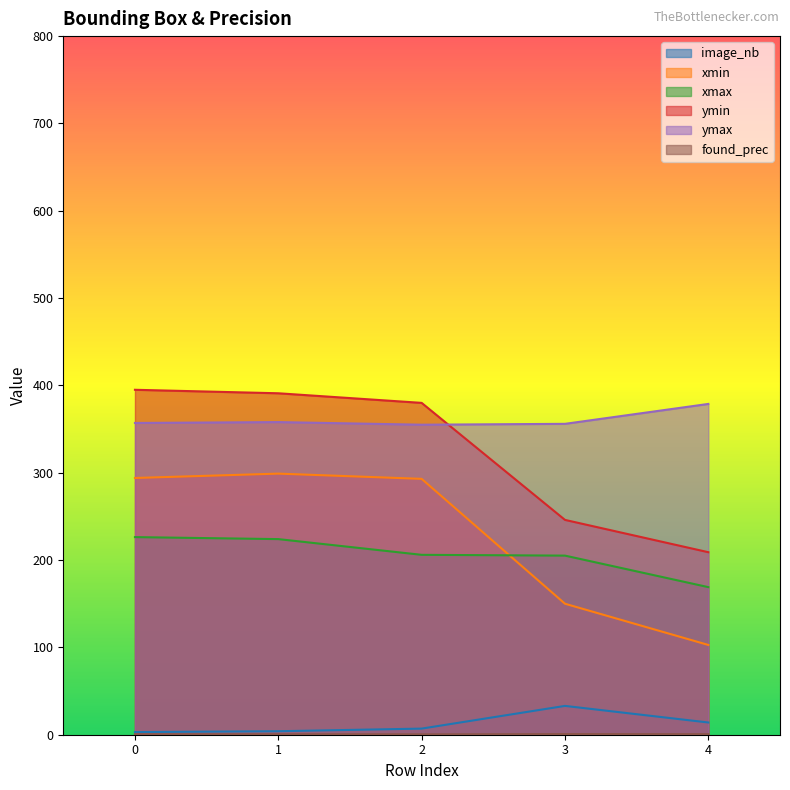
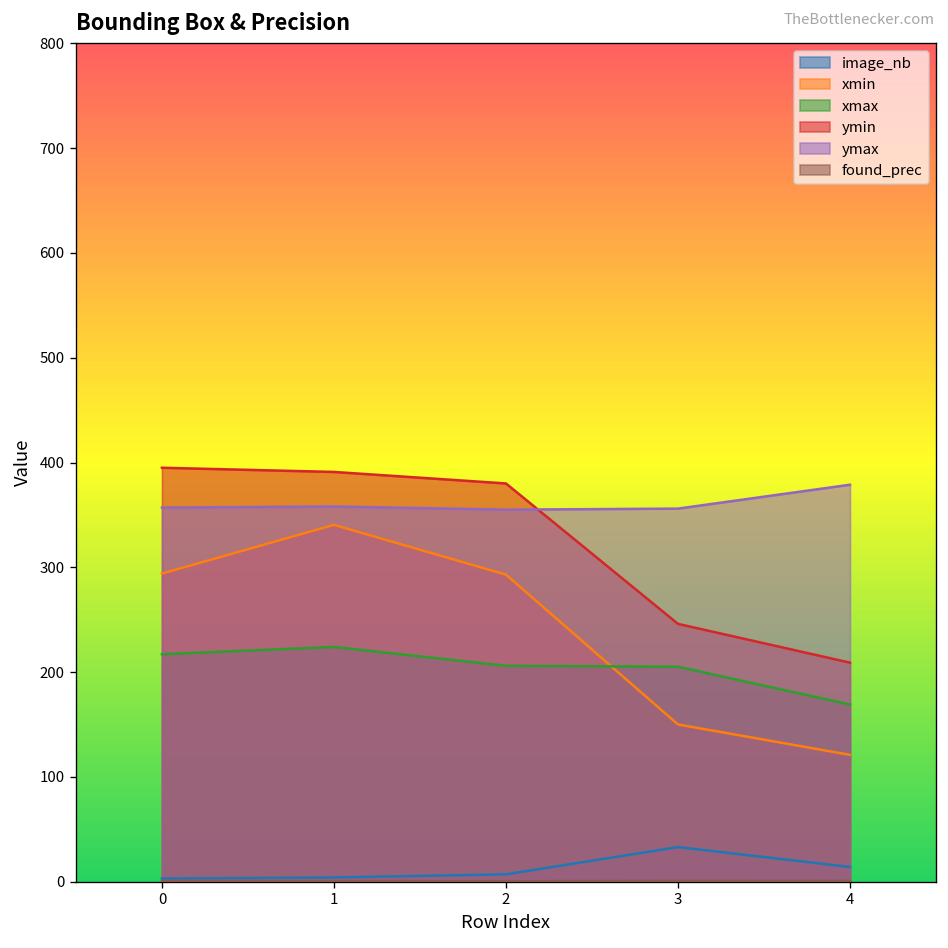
xmax, 0: 230 -> 220
xmin, 1: 300 -> 340
xmin, 4: 100 -> 120
